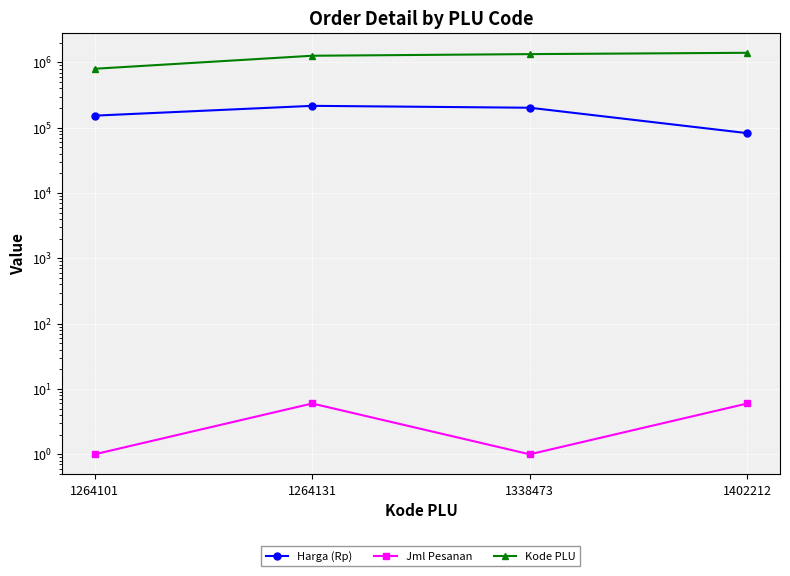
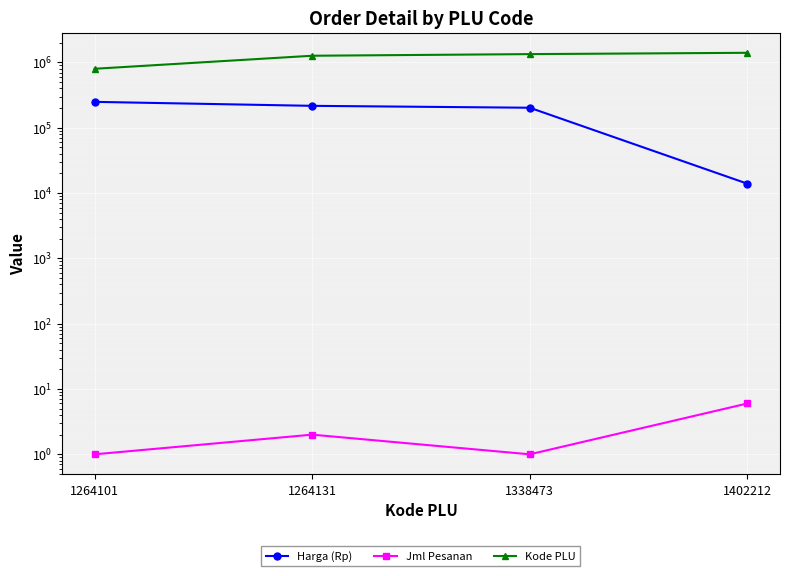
Harga (Rp), 1264101: 150000 -> 250000
Jml Pesanan, 1264131: 6 -> 2
Harga (Rp), 1402212: 80000 -> 14000
